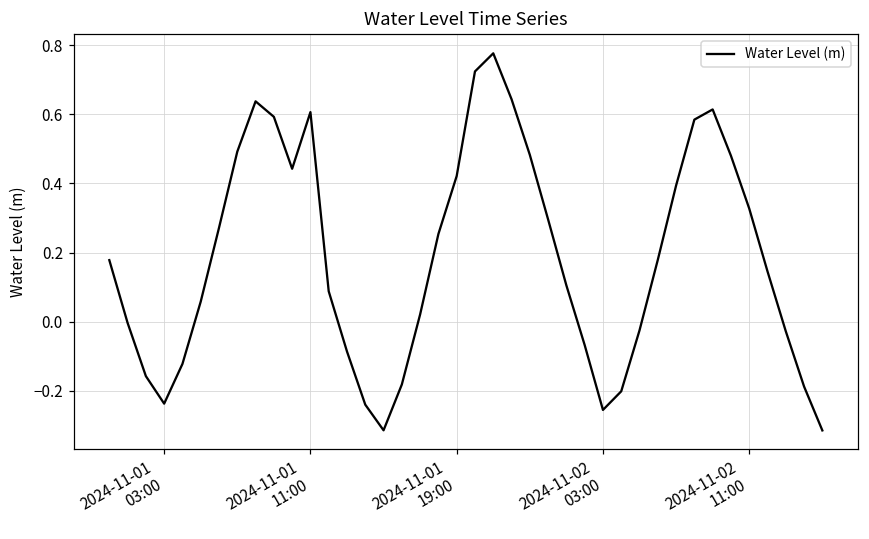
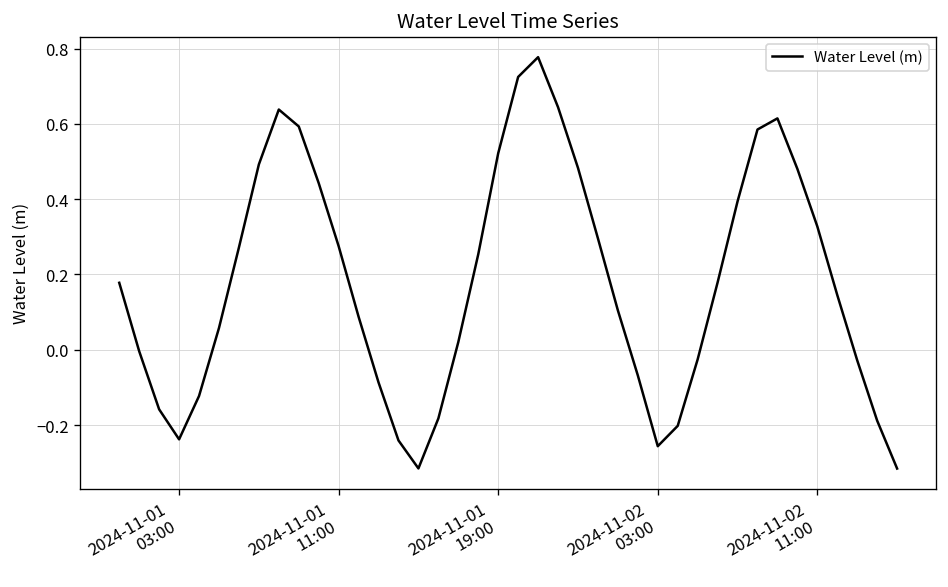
2024-11-01 11:00: 0.61 -> 0.28
2024-11-01 19:00: 0.42 -> 0.52
